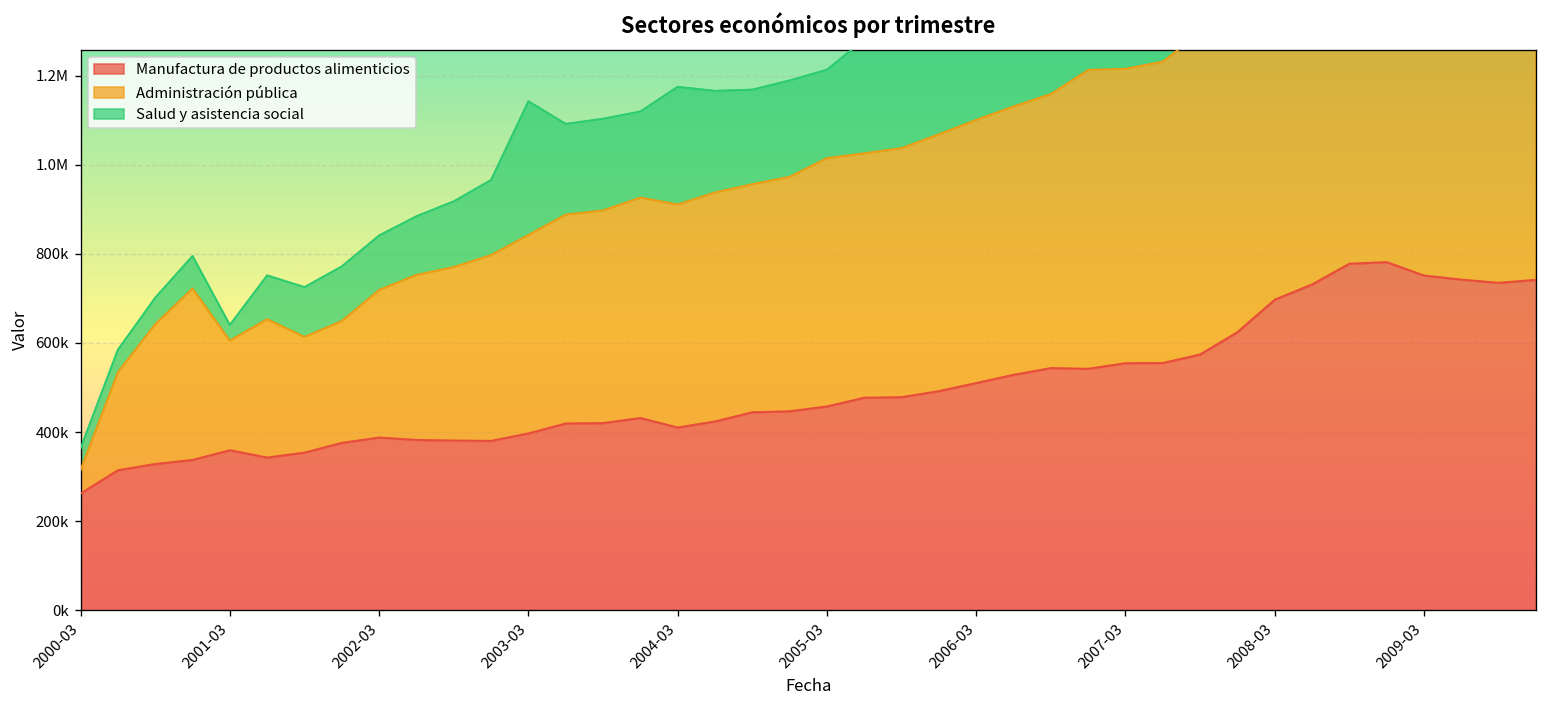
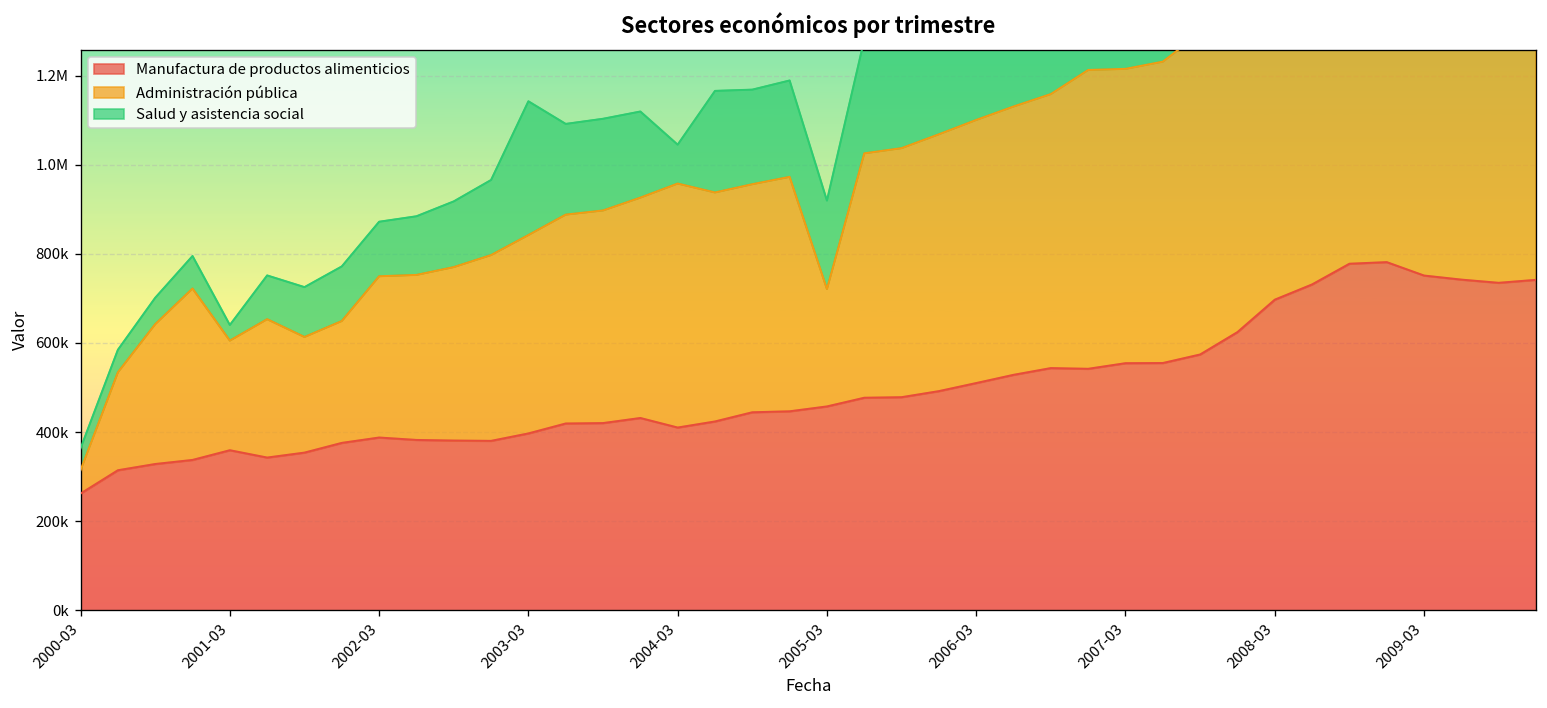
Administración pública, 2002-03: 330000 -> 360000
Administración pública, 2004-03: 500000 -> 550000
Salud y asistencia social, 2004-03: 260000 -> 90000
Administración pública, 2005-03: 560000 -> 260000
